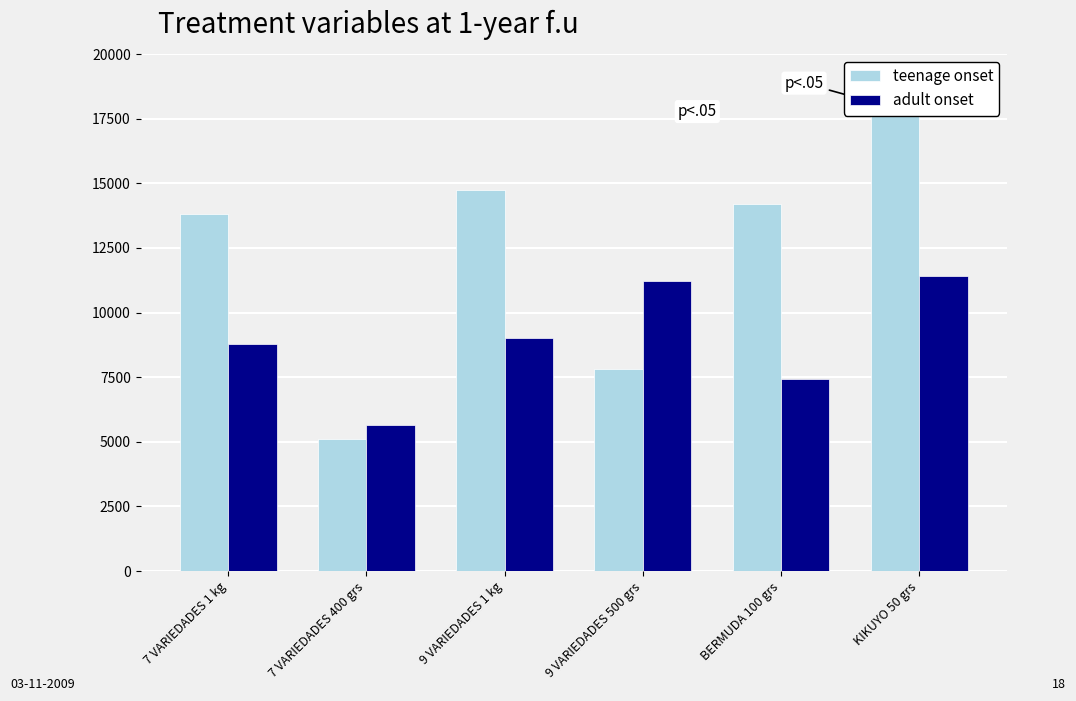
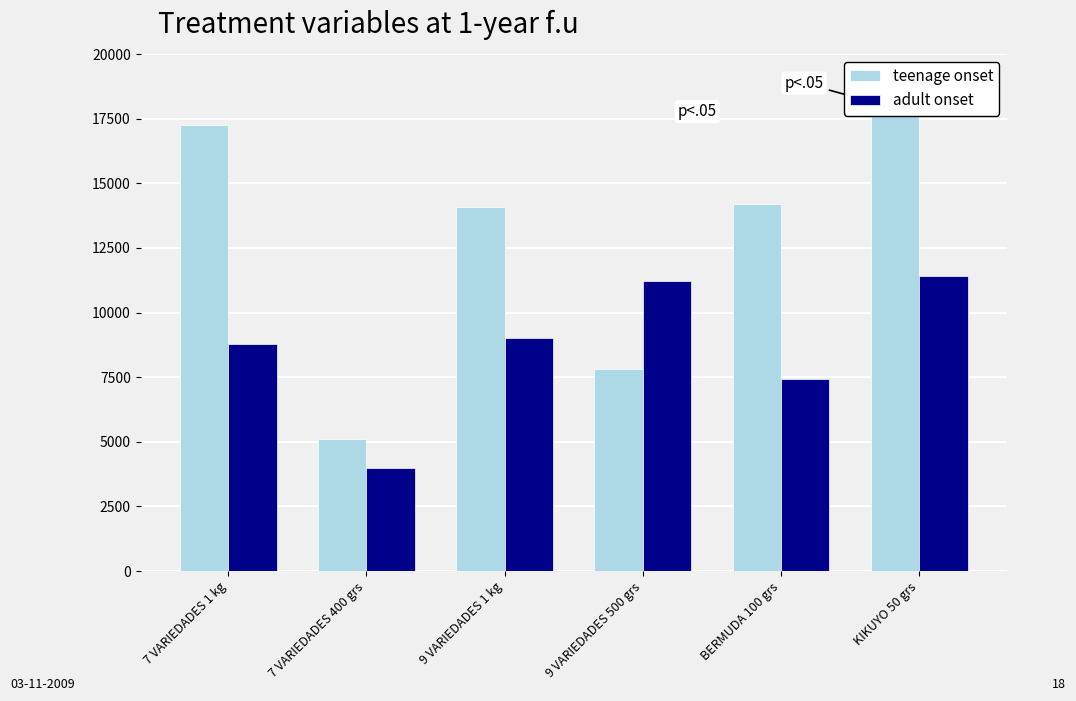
teenage onset, 7 VARIEDADES 1 kg: 13800 -> 17300
adult onset, 7 VARIEDADES 400 grs: 5600 -> 4000
teenage onset, 9 VARIEDADES 1 kg: 14800 -> 14100
